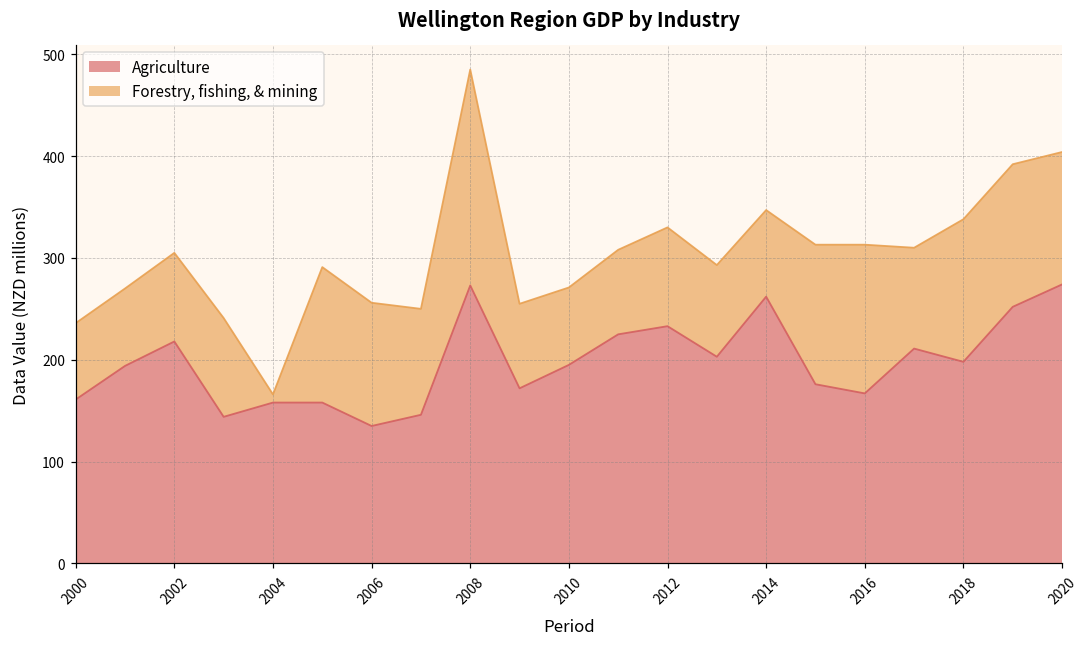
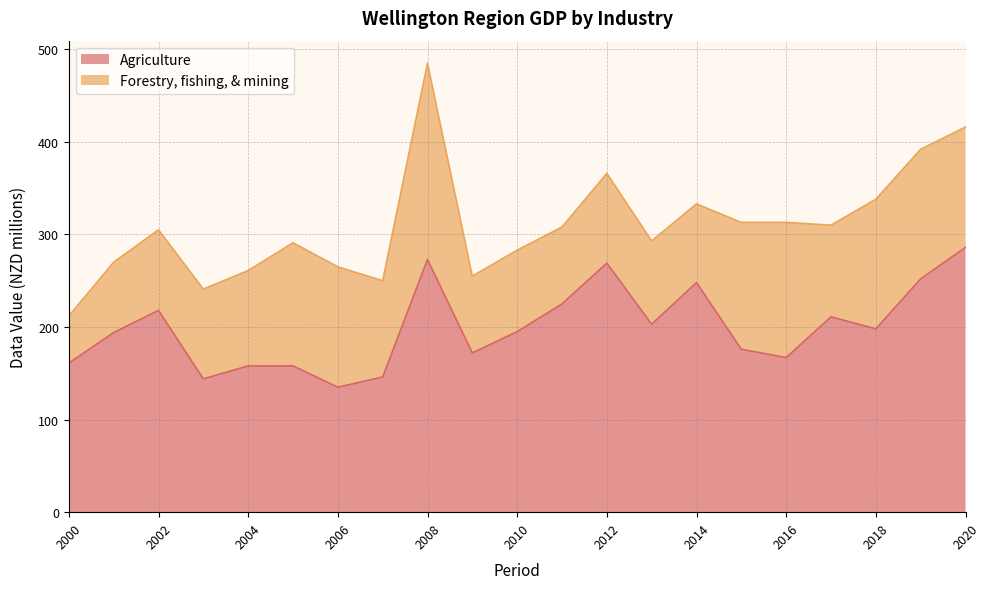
Forestry, fishing, & mining, 2000: 80 -> 50
Forestry, fishing, & mining, 2004: 10 -> 100
Forestry, fishing, & mining, 2006: 120 -> 130
Forestry, fishing, & mining, 2010: 80 -> 90
Agriculture, 2012: 230 -> 270
Agriculture, 2014: 260 -> 250
Agriculture, 2020: 270 -> 290
